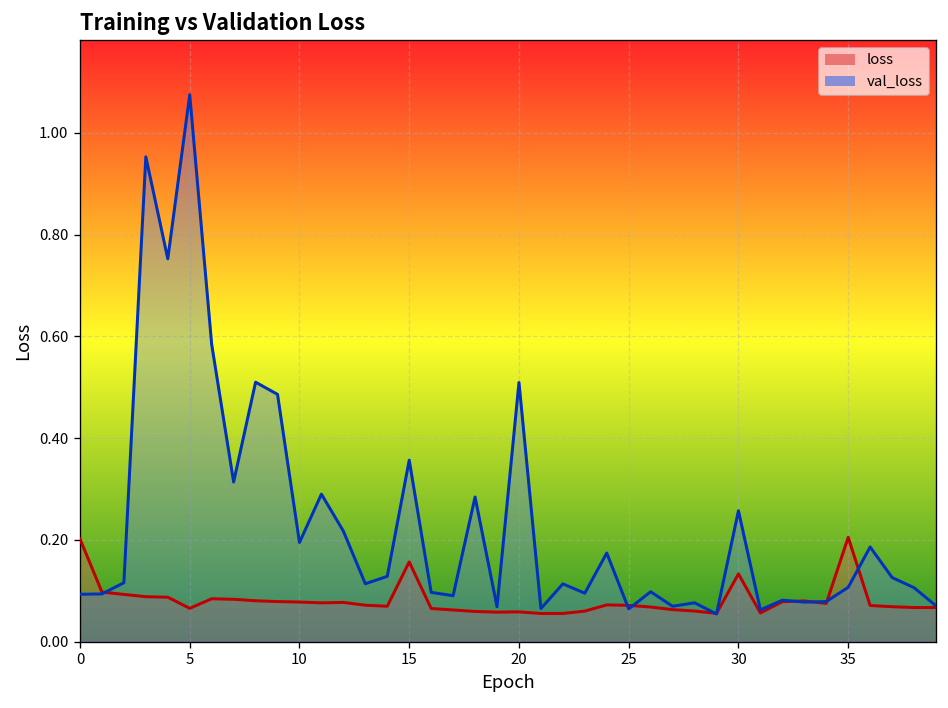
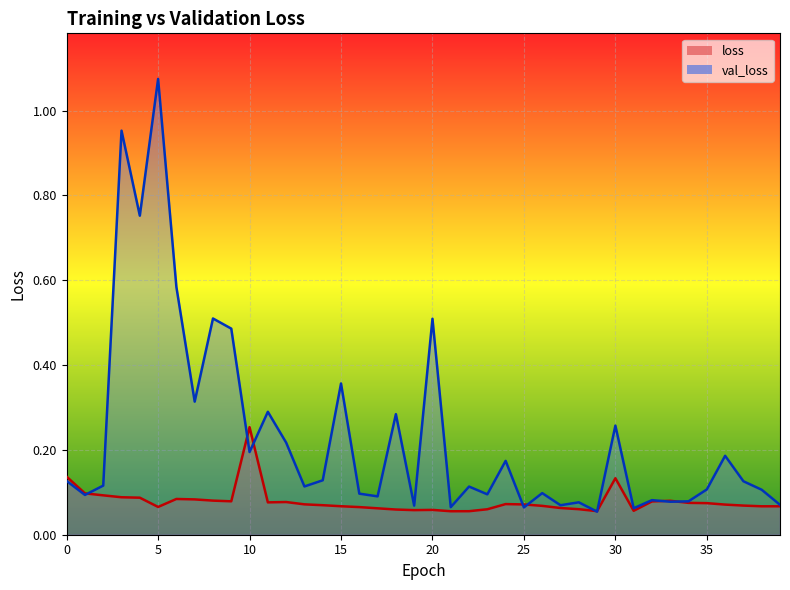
loss, 0: 0.20 -> 0.14
val_loss, 0: 0.09 -> 0.13
loss, 10: 0.08 -> 0.25
loss, 15: 0.16 -> 0.07
loss, 35: 0.21 -> 0.07
